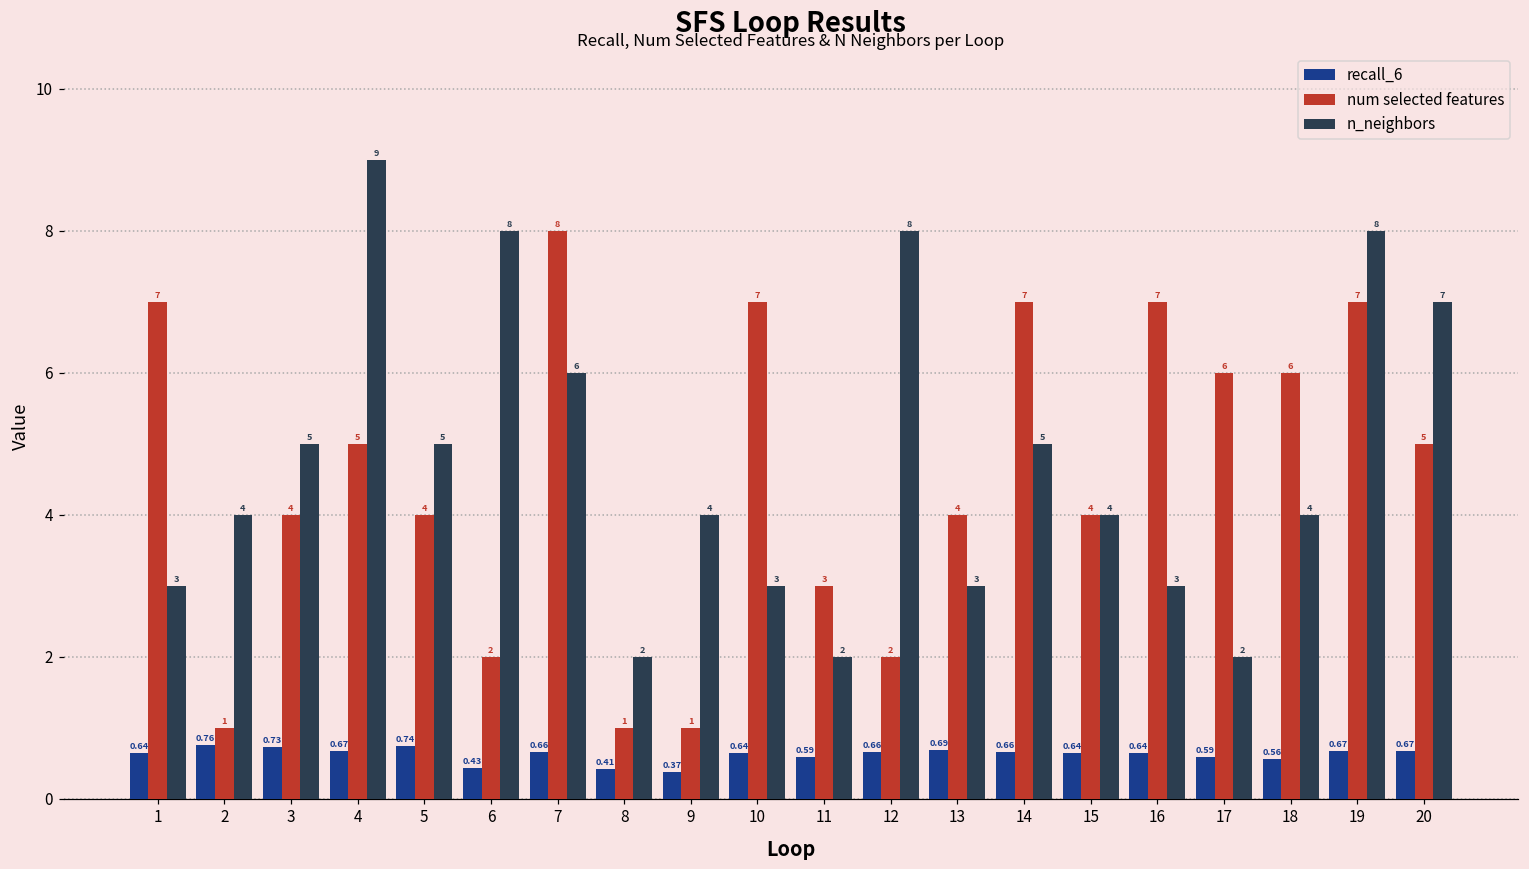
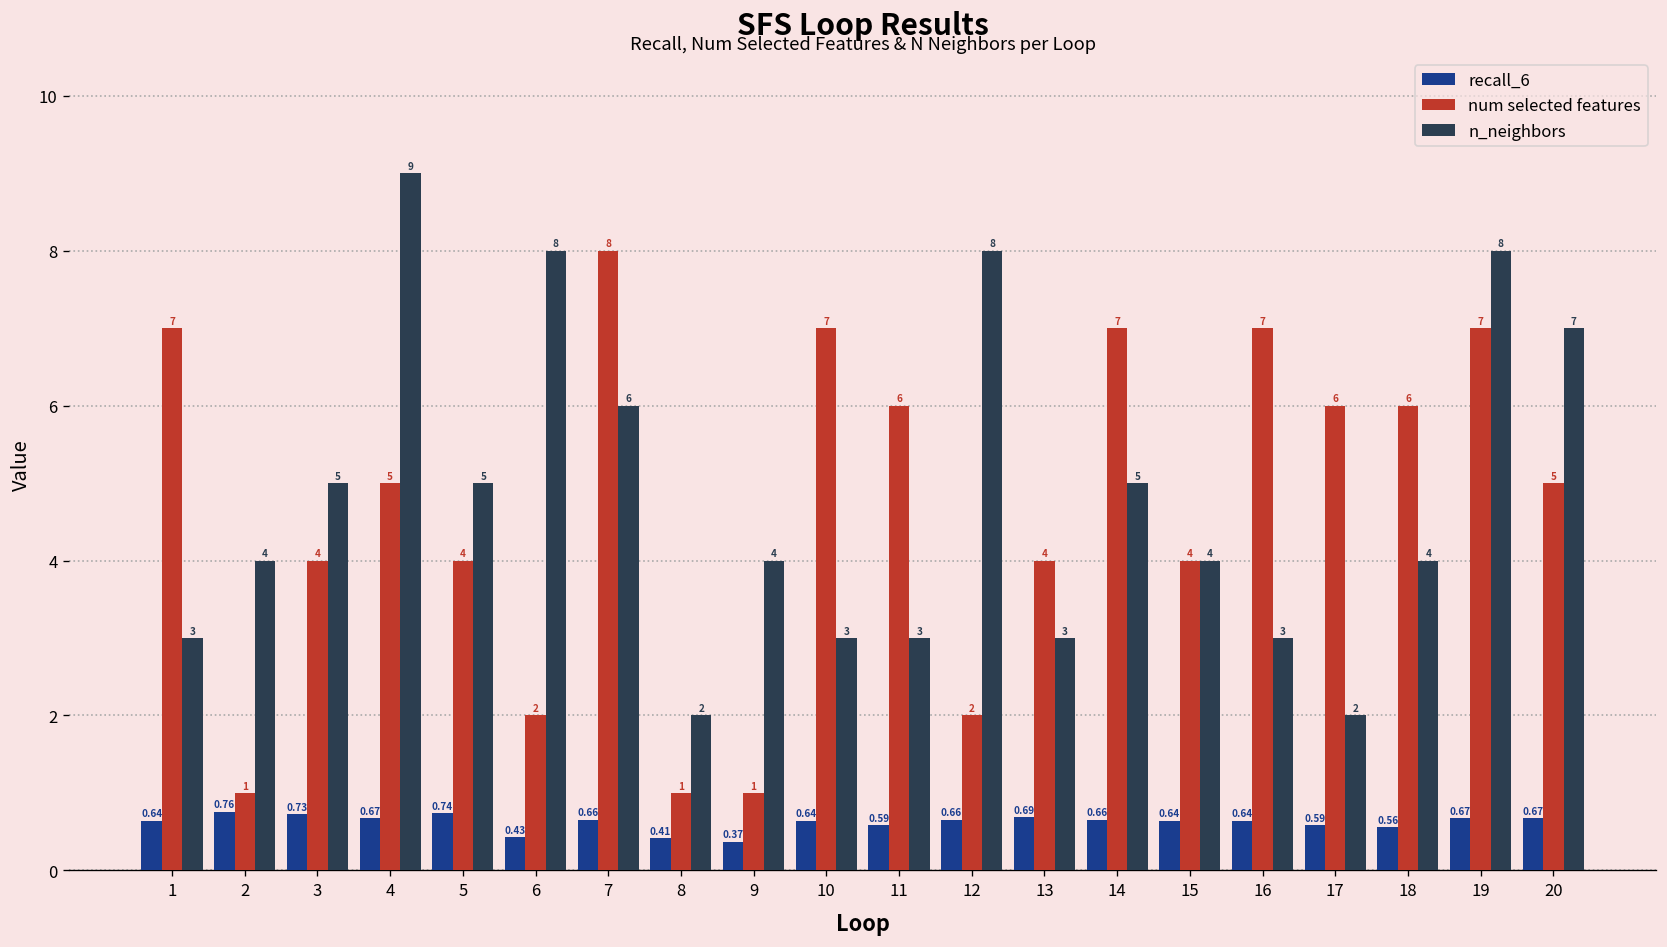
num selected features, 11: 3 -> 6
n_neighbors, 11: 2 -> 3
